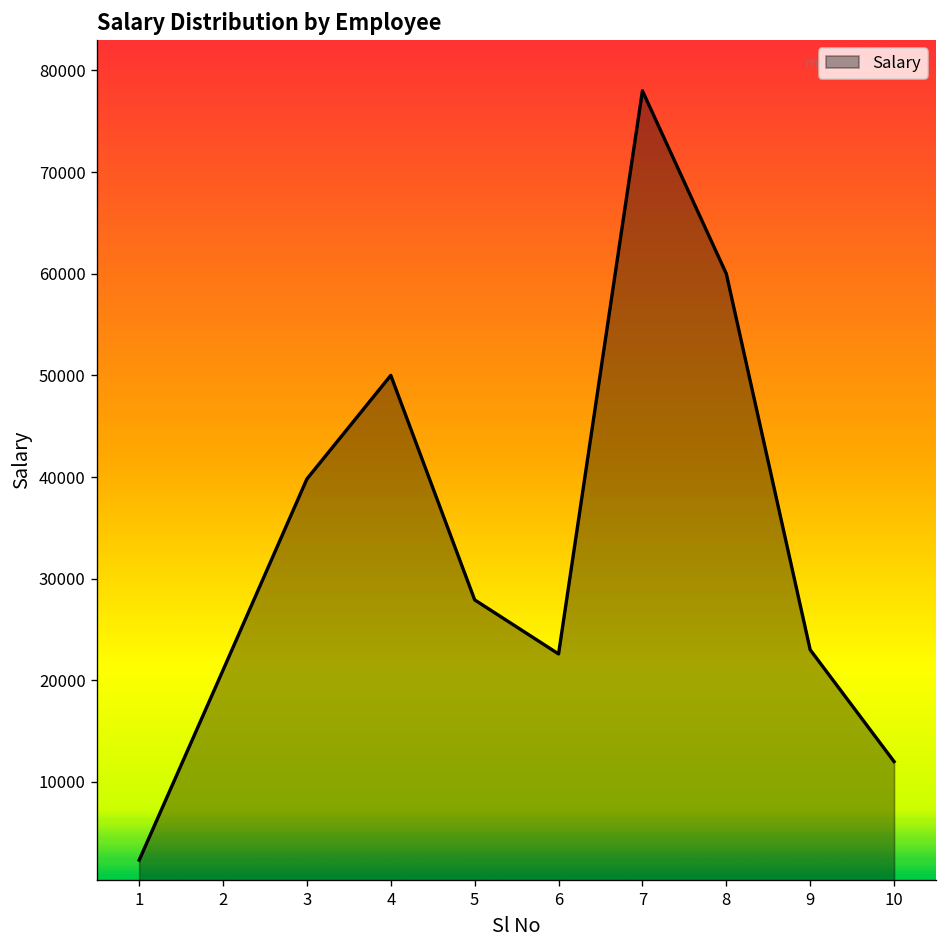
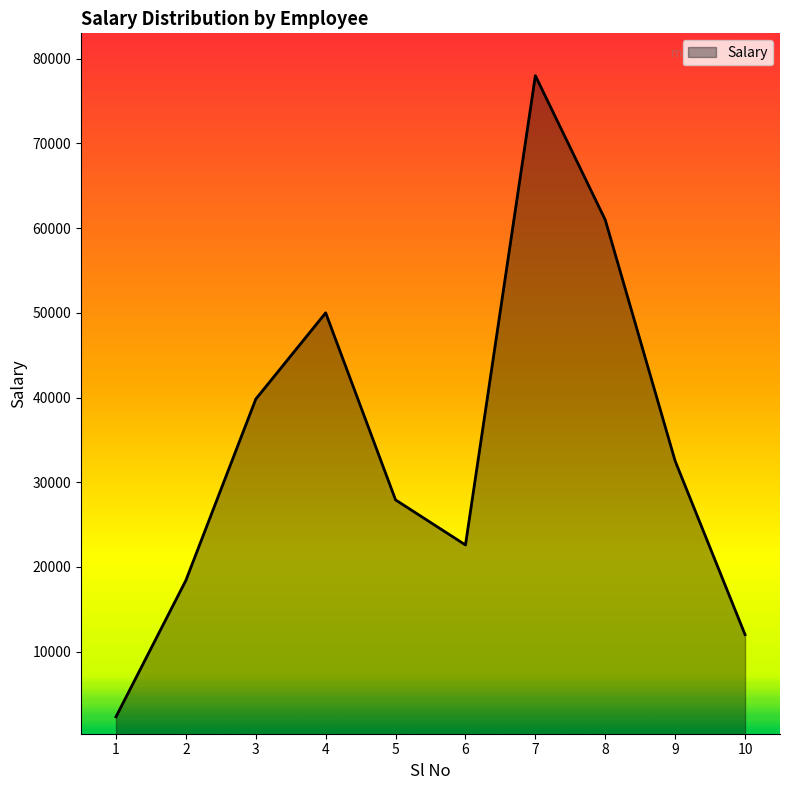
2: 21000 -> 18000
8: 60000 -> 61000
9: 23000 -> 33000
